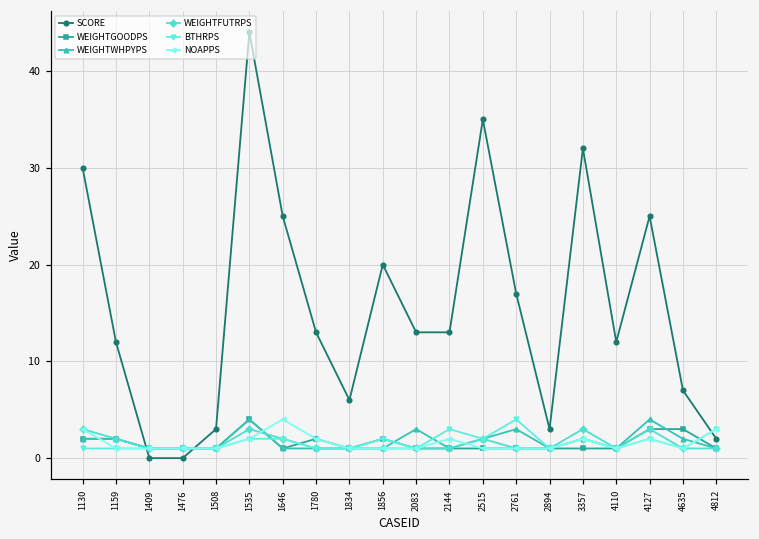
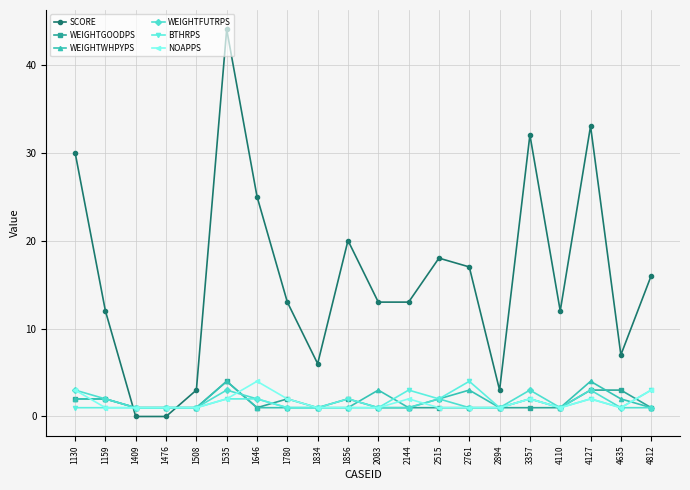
SCORE, 2515: 35 -> 18
SCORE, 4127: 25 -> 33
SCORE, 4812: 2 -> 16
